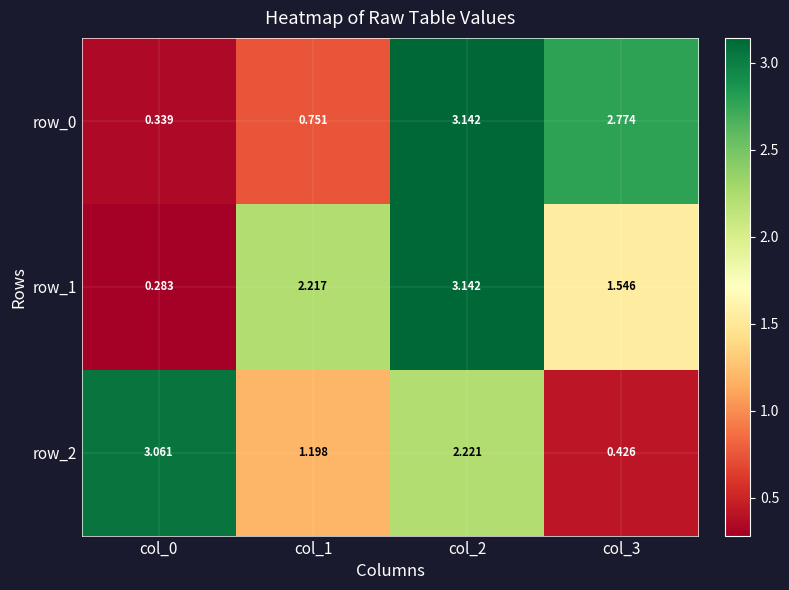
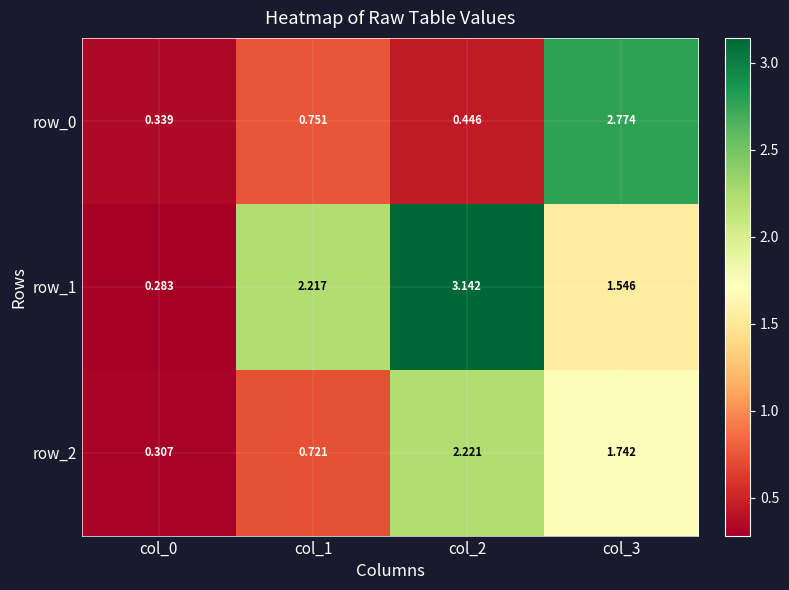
row_0, col_2: 3.142 -> 0.446
row_2, col_0: 3.061 -> 0.307
row_2, col_1: 1.198 -> 0.721
row_2, col_3: 0.426 -> 1.742
